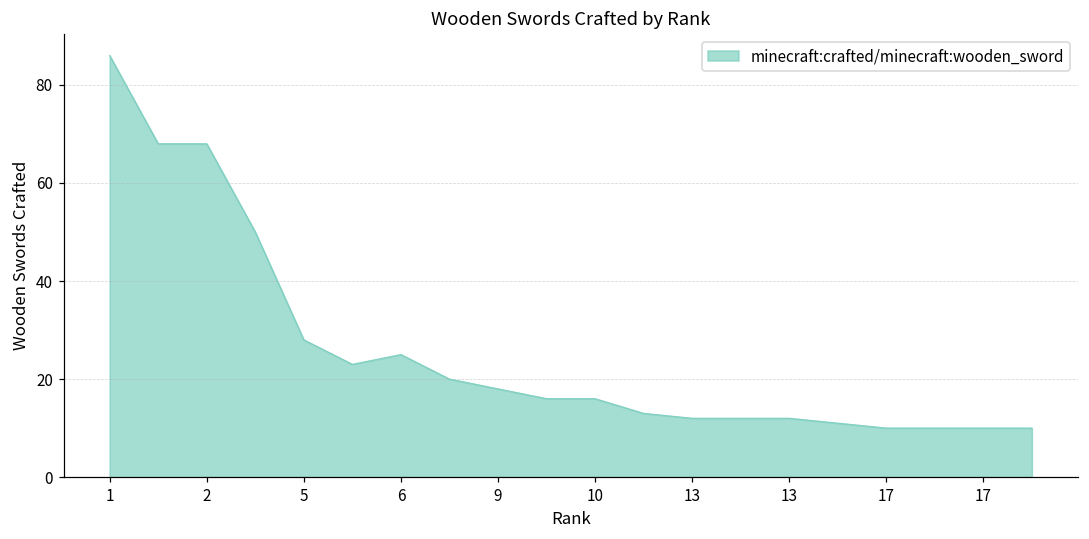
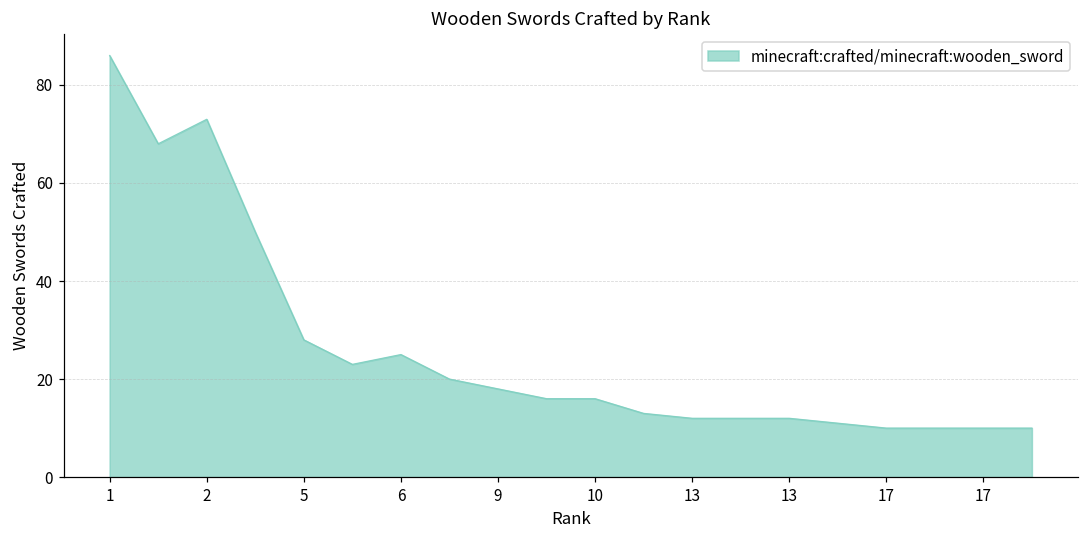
2: 68 -> 73
